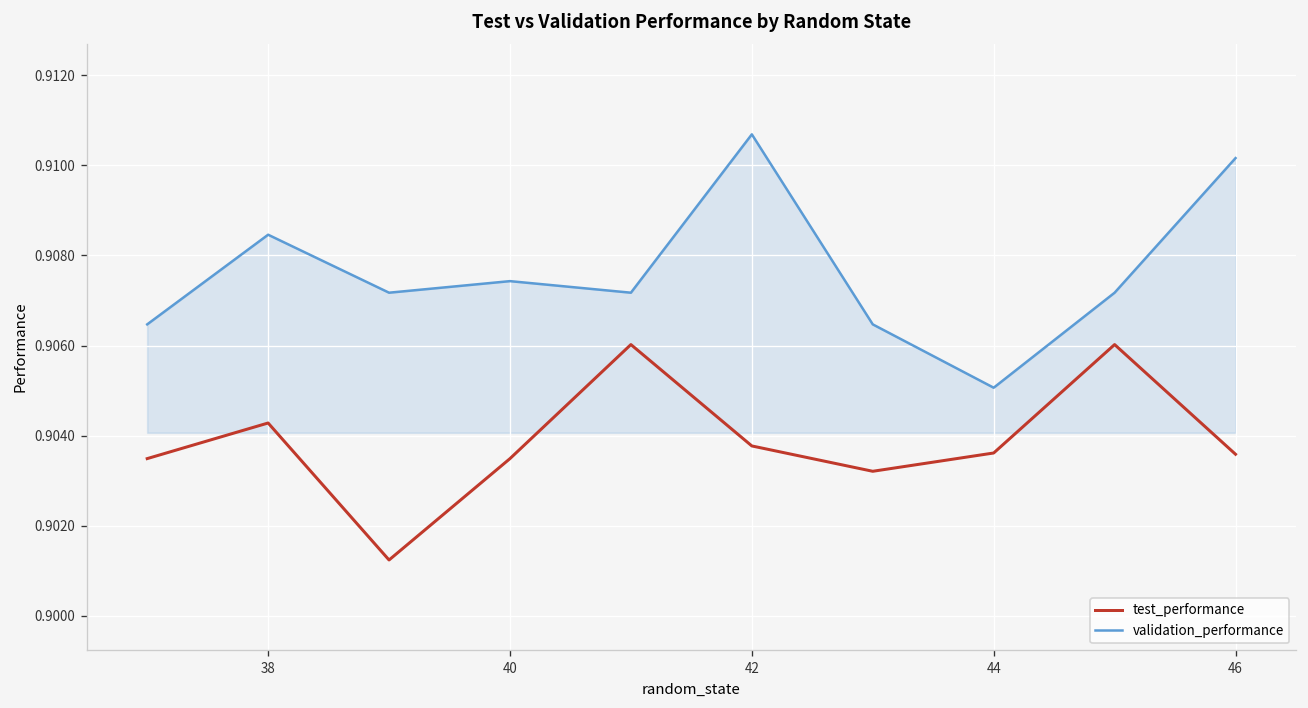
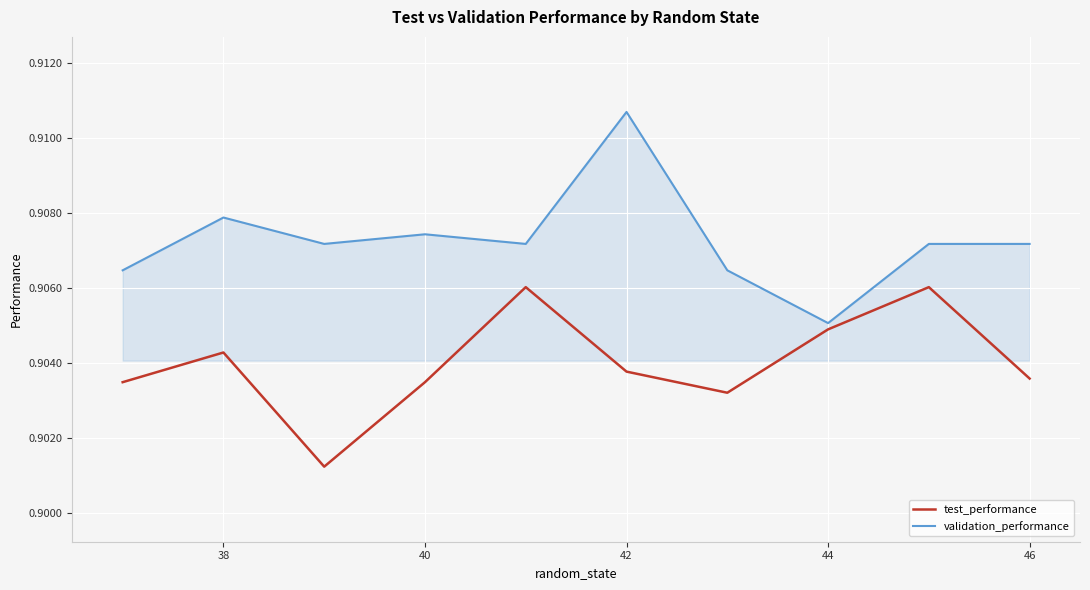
validation_performance, 38: 0.9085 -> 0.9079
test_performance, 44: 0.9036 -> 0.9049
validation_performance, 46: 0.9102 -> 0.9072
